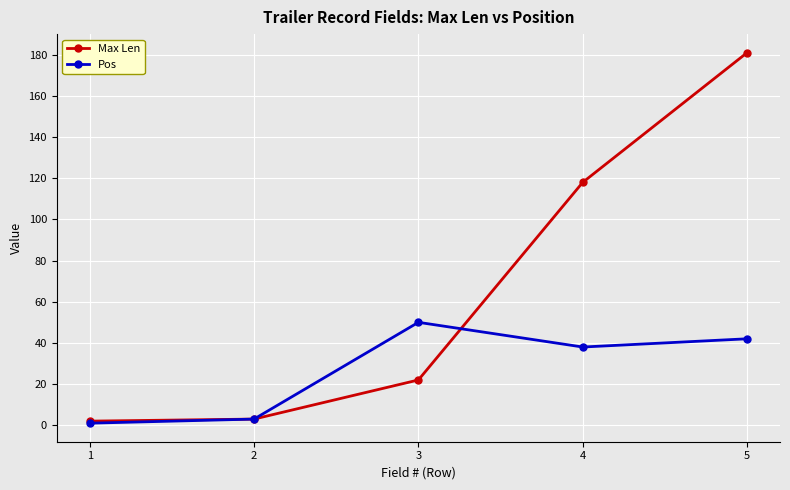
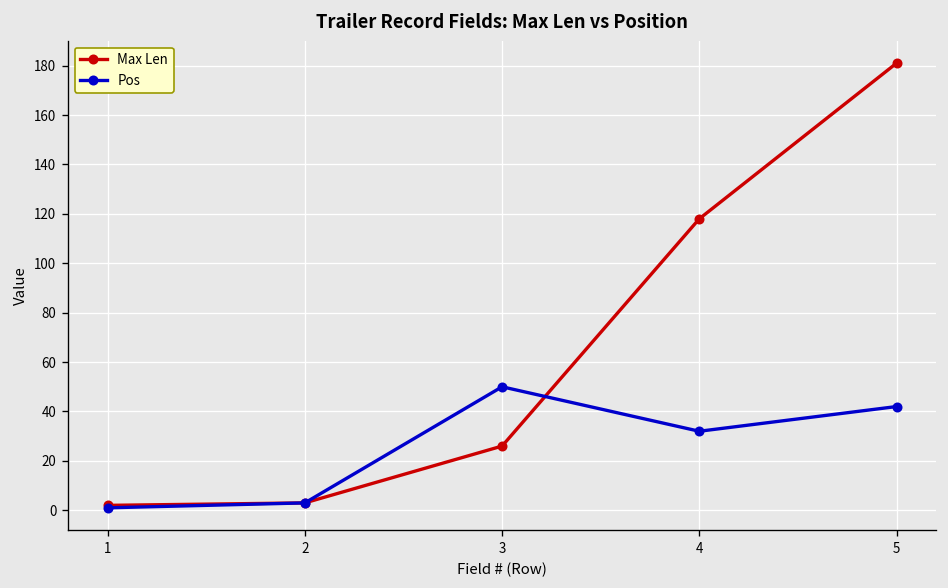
Max Len, 3: 22 -> 26
Pos, 4: 38 -> 32
